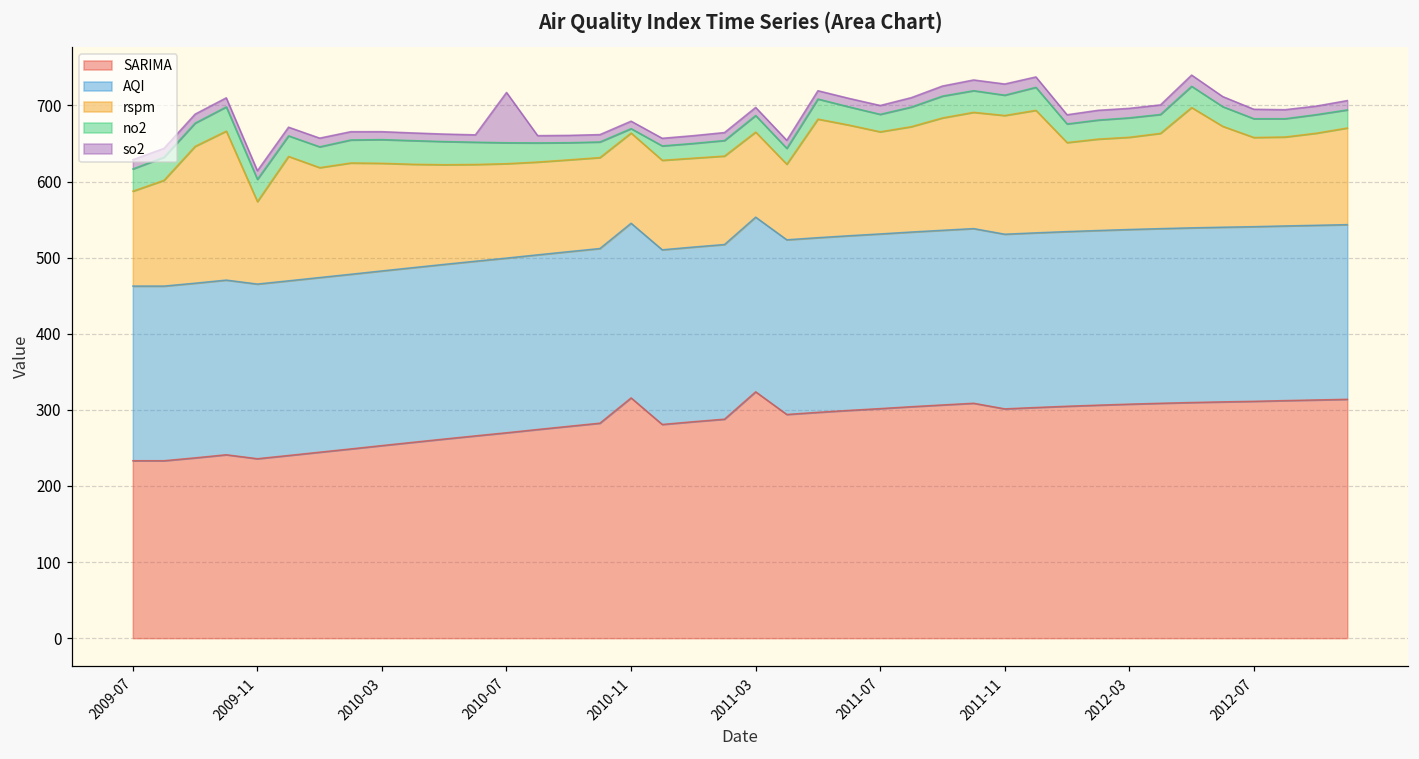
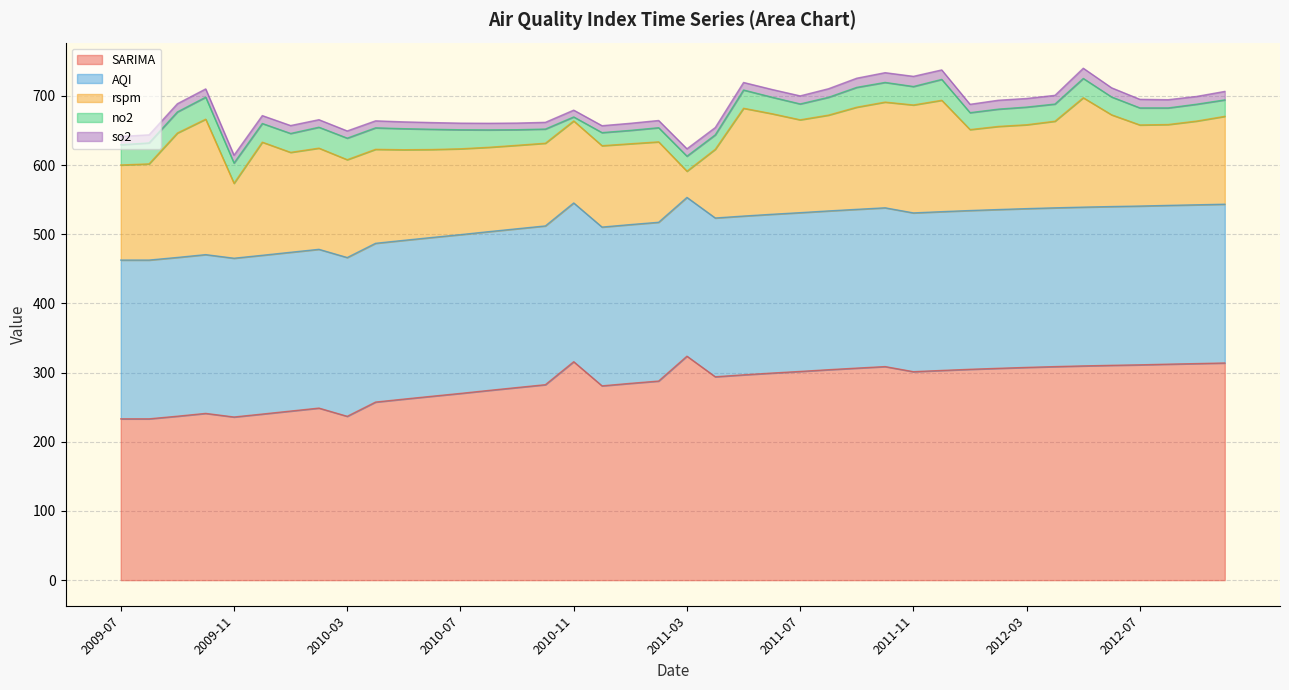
rspm, 2009-07: 120 -> 140
SARIMA, 2010-03: 250 -> 240
so2, 2010-07: 70 -> 10
rspm, 2011-03: 110 -> 40
